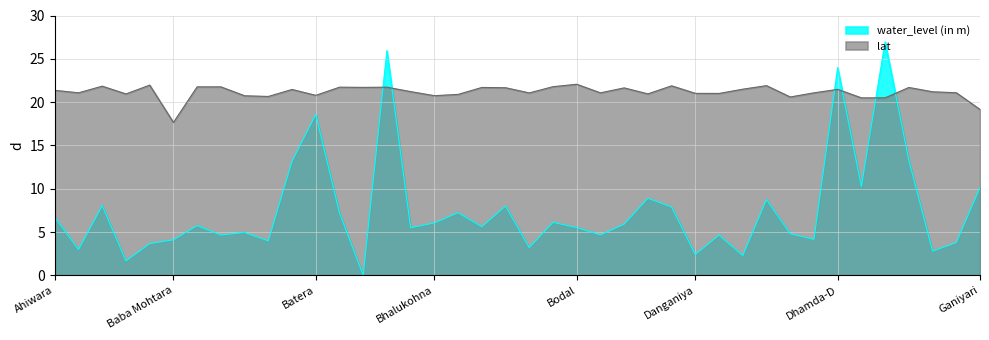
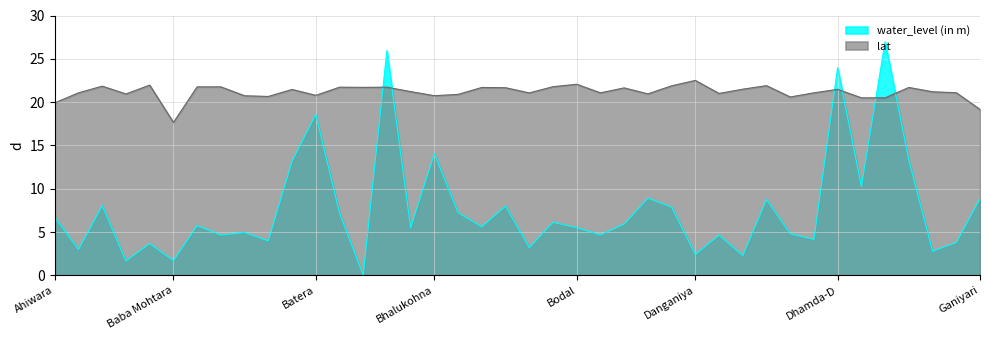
lat, Ahiwara: 21 -> 20
water_level (in m), Baba Mohtara: 4 -> 2
water_level (in m), Bhalukohna: 6 -> 14
lat, Danganiya: 21 -> 23
water_level (in m), Ganiyari: 10 -> 9
